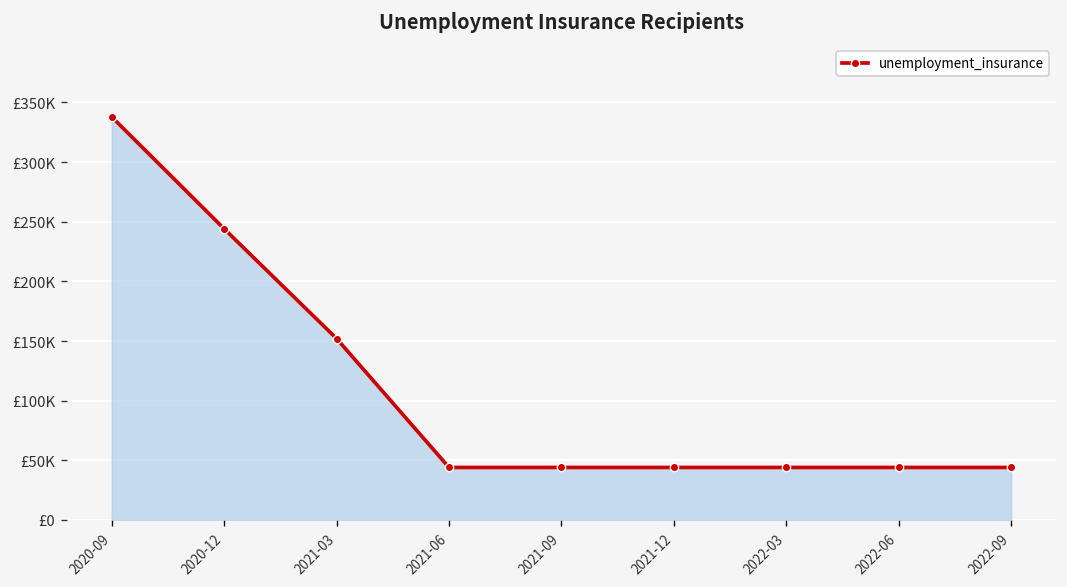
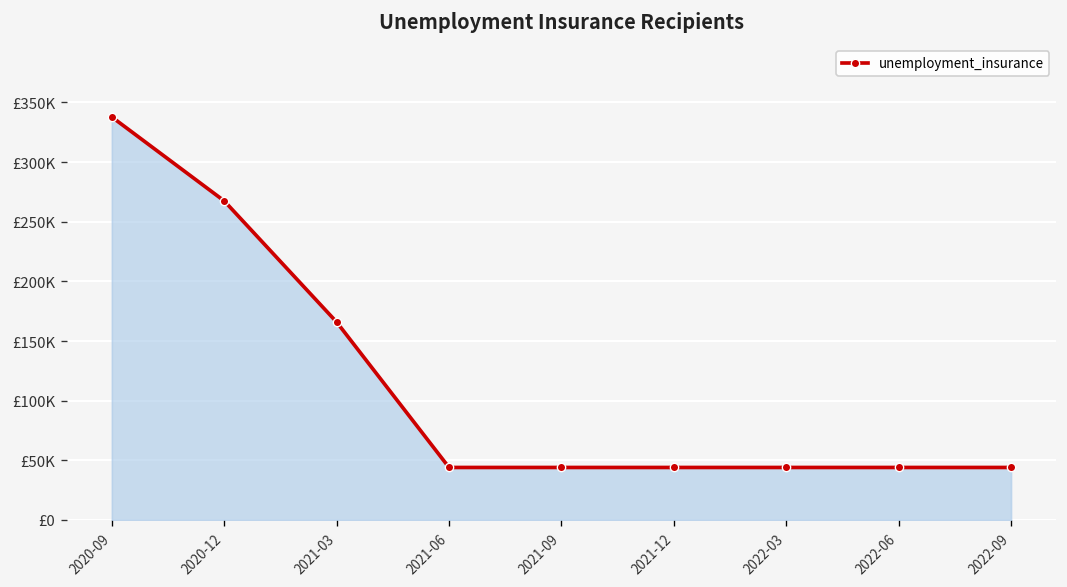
2020-12: £240000 -> £270000
2021-03: £150000 -> £170000
